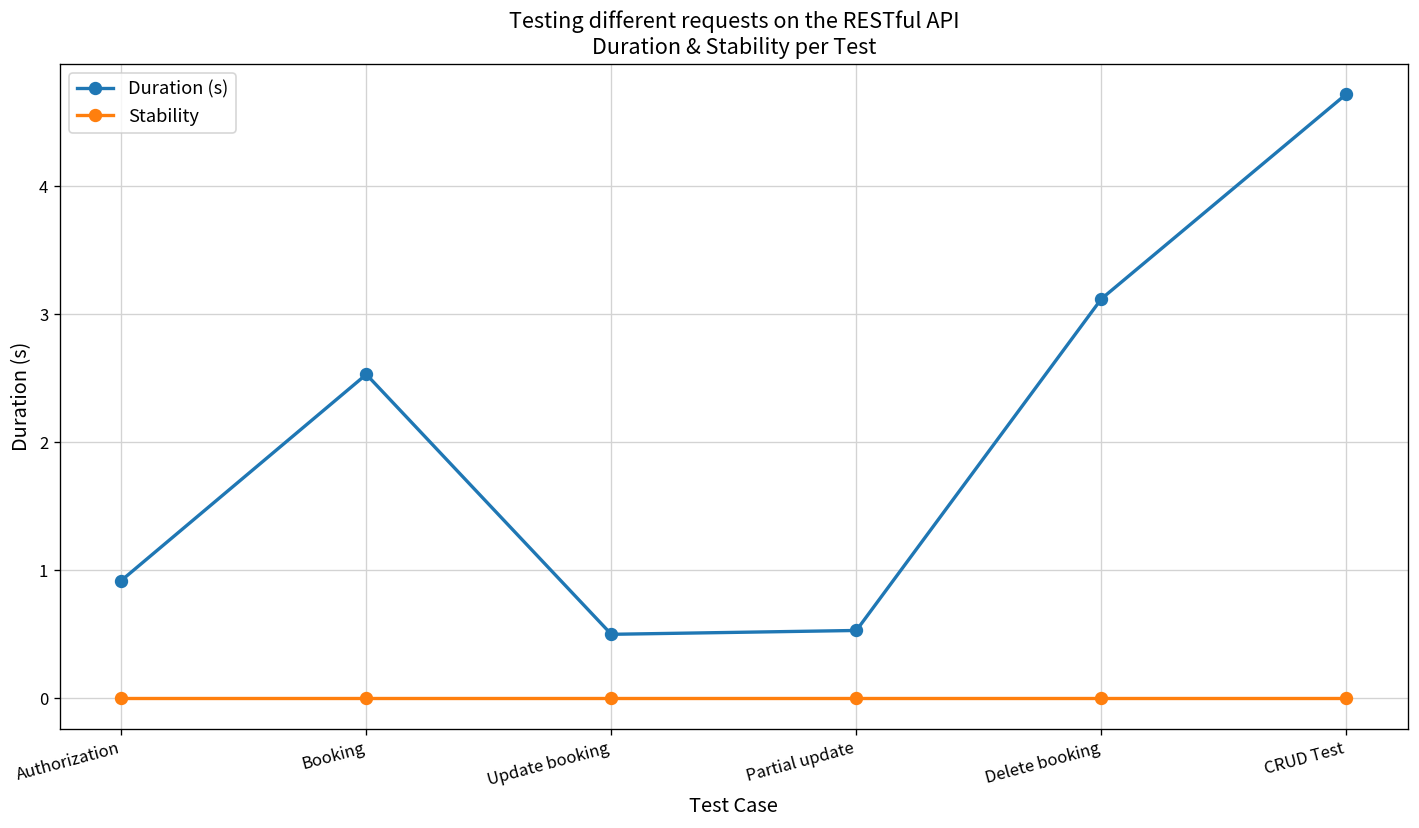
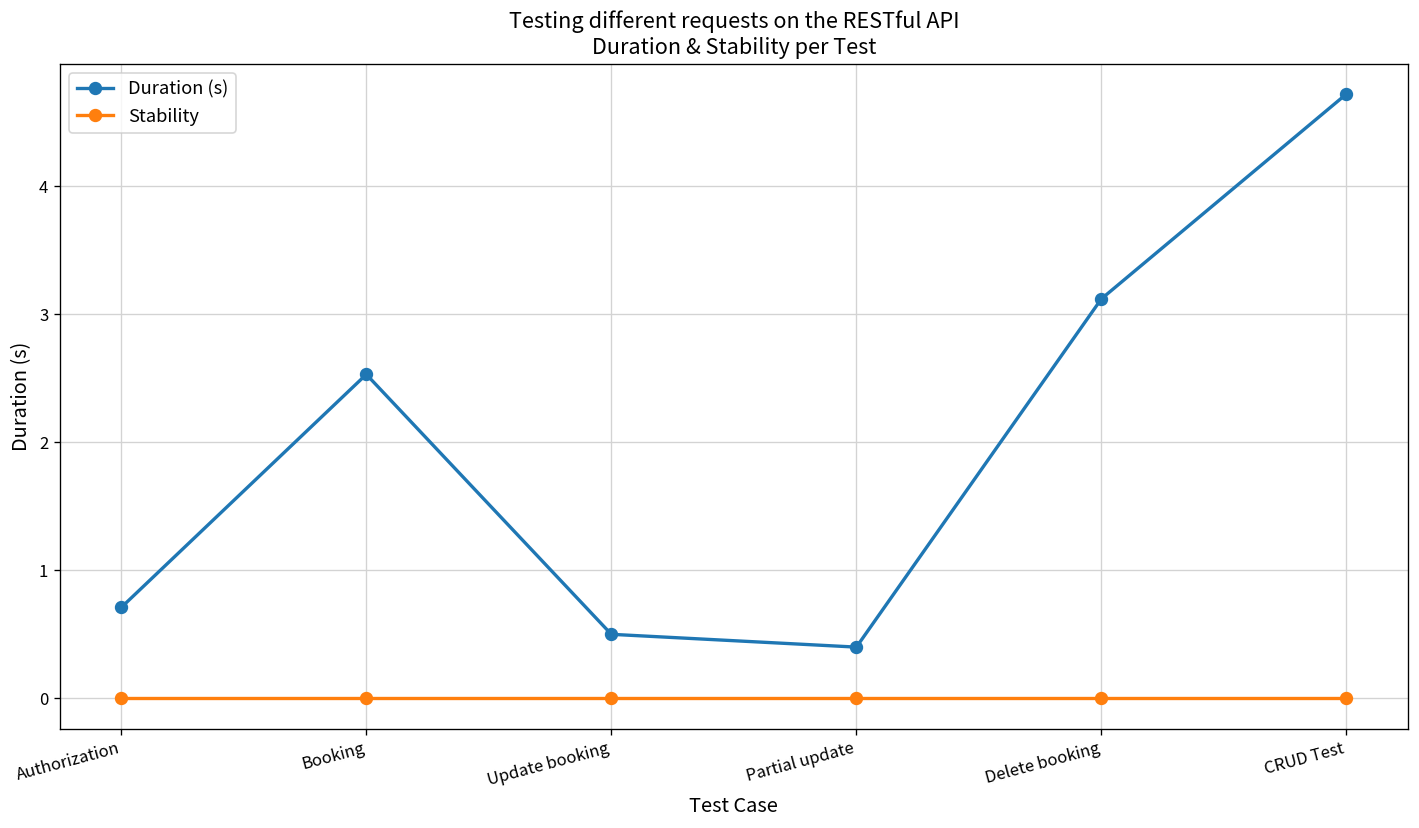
Duration (s), Authorization: 0.92 -> 0.71
Duration (s), Partial update: 0.53 -> 0.40
